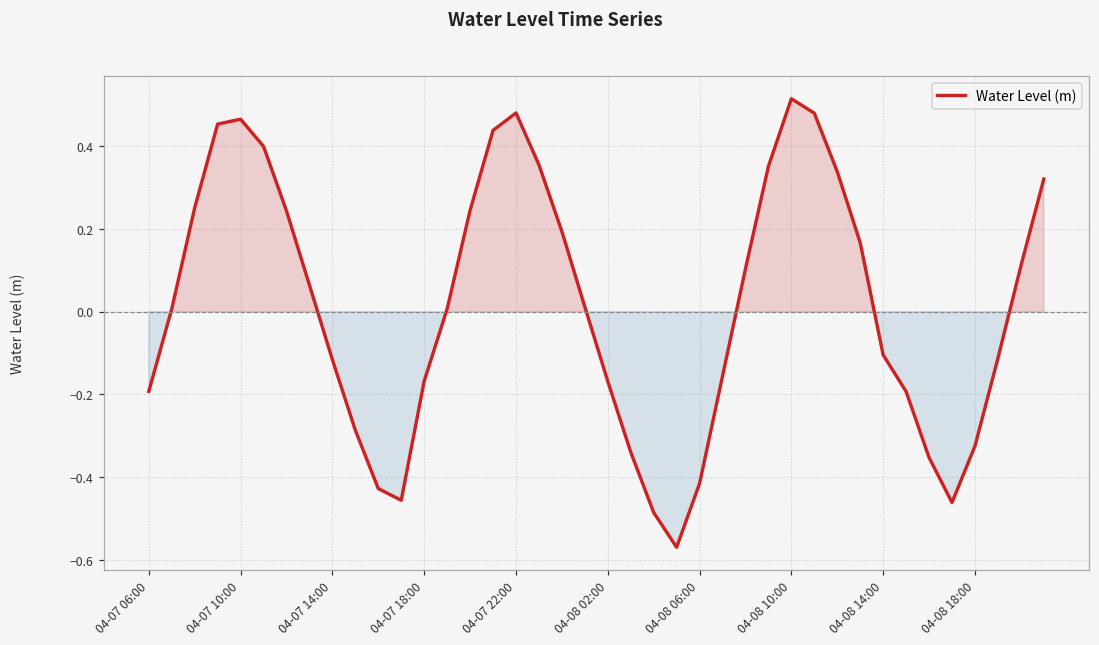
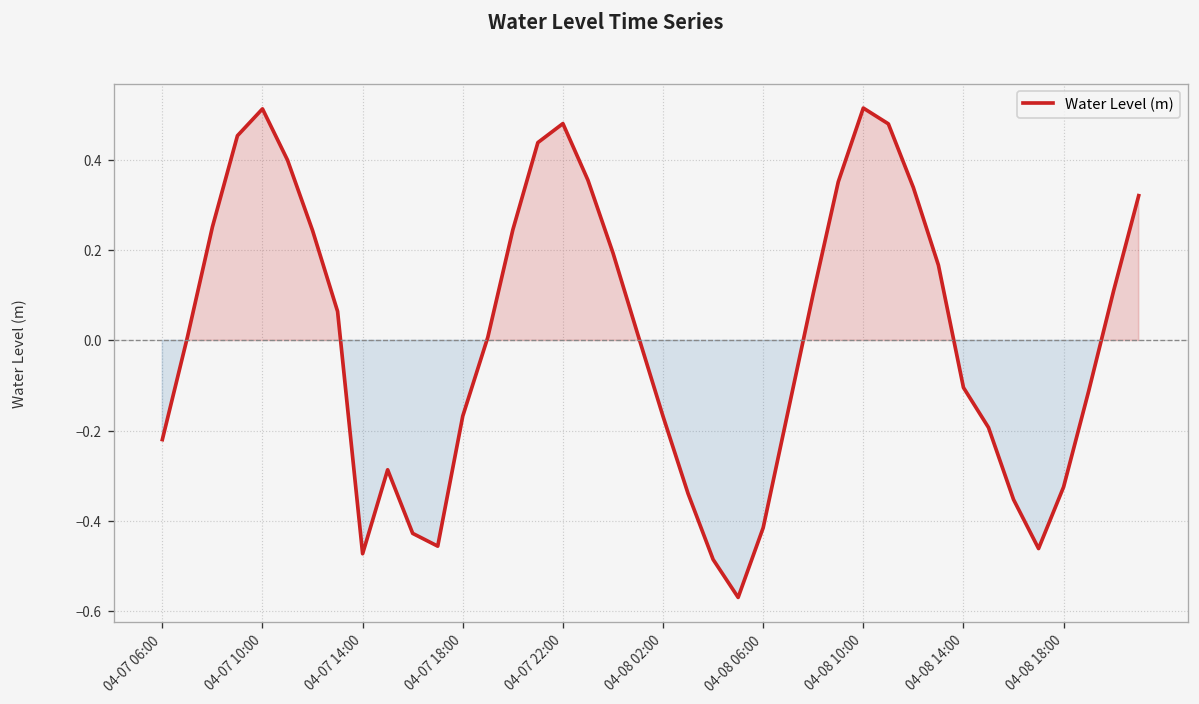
04-07 06:00: -0.19 -> -0.22
04-07 10:00: 0.47 -> 0.51
04-07 14:00: -0.12 -> -0.47
